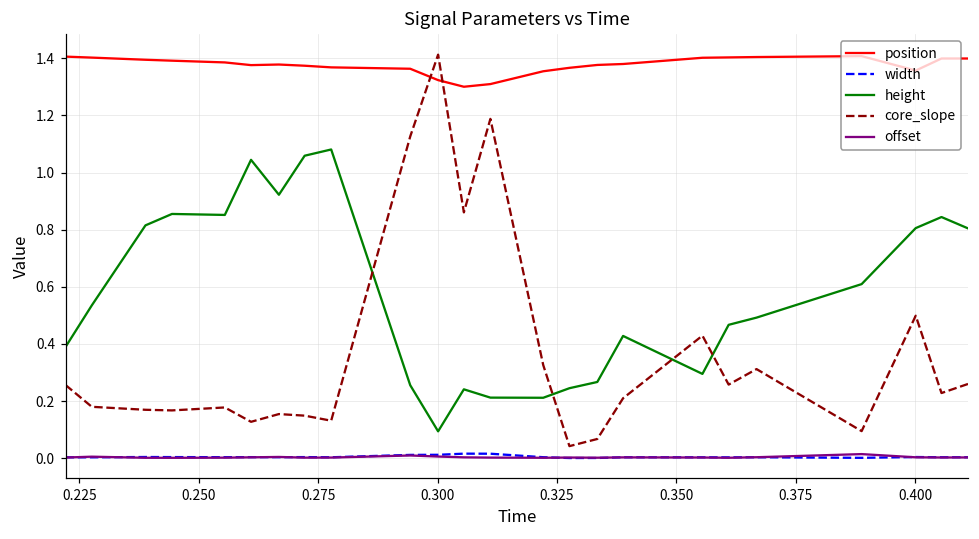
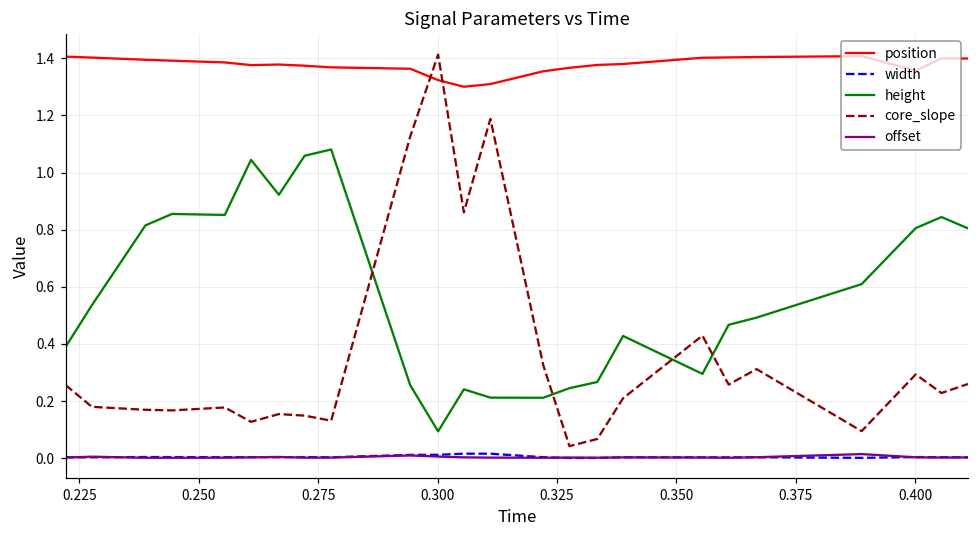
core_slope, 0.400: 0.50 -> 0.29
